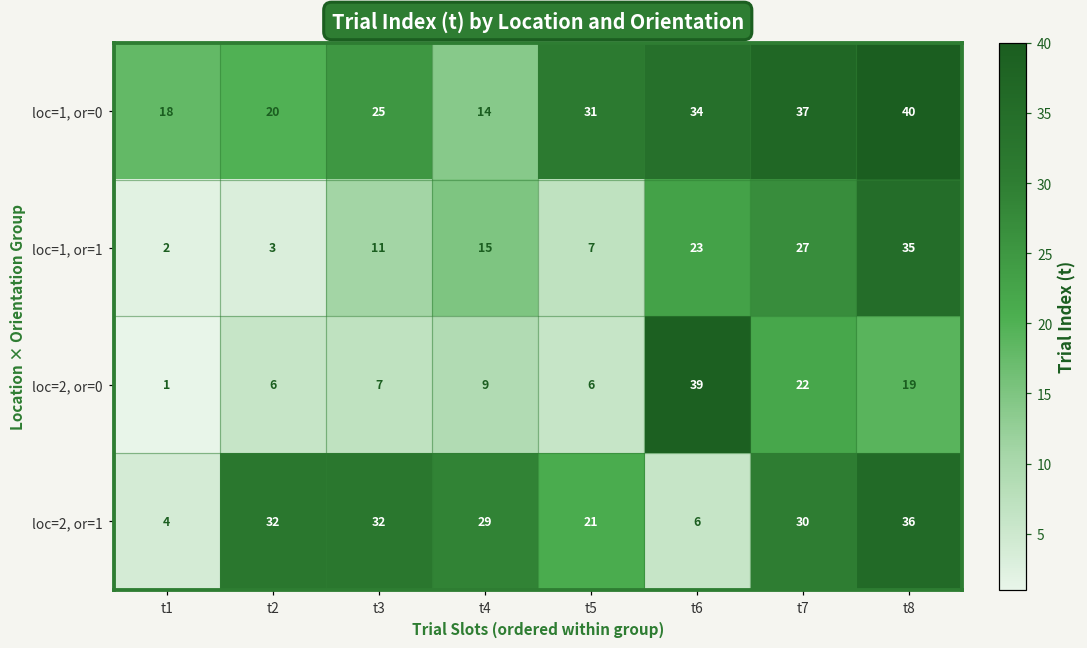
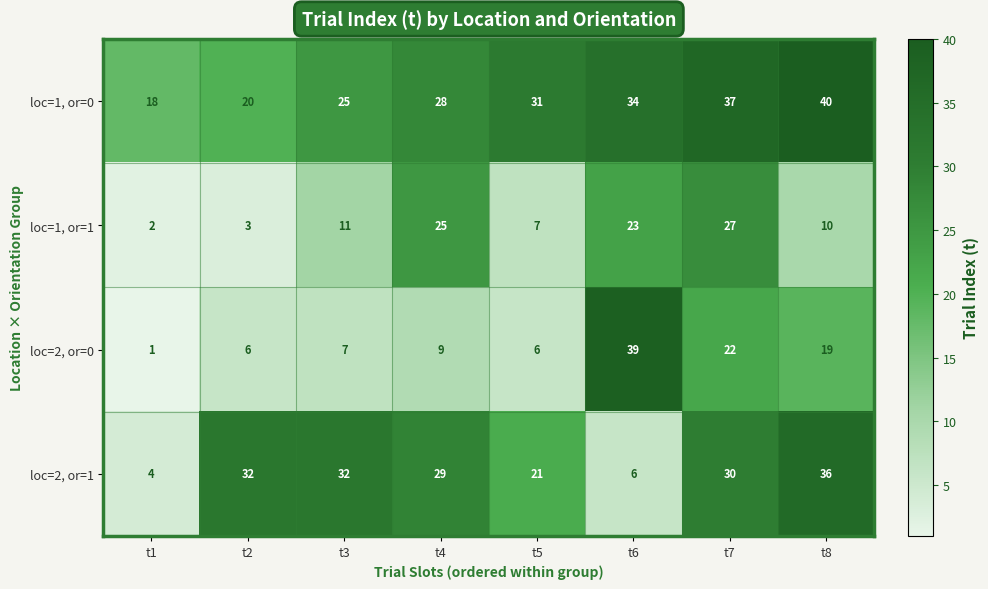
loc=1, or=0, t4: 14 -> 28
loc=1, or=1, t4: 15 -> 25
loc=1, or=1, t8: 35 -> 10
